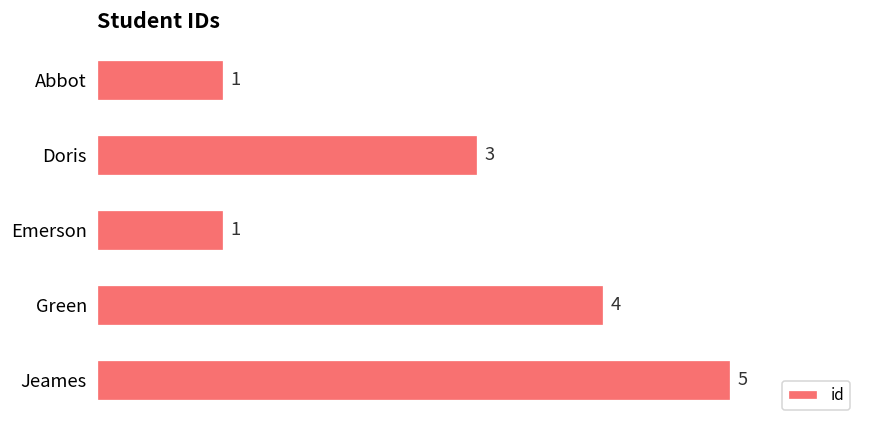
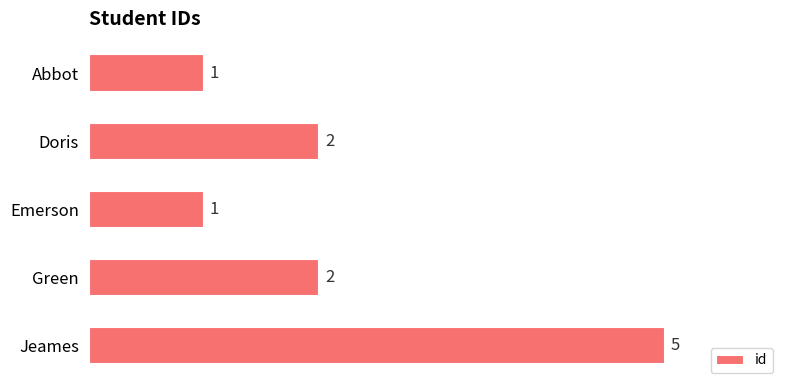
Doris: 3 -> 2
Green: 4 -> 2
